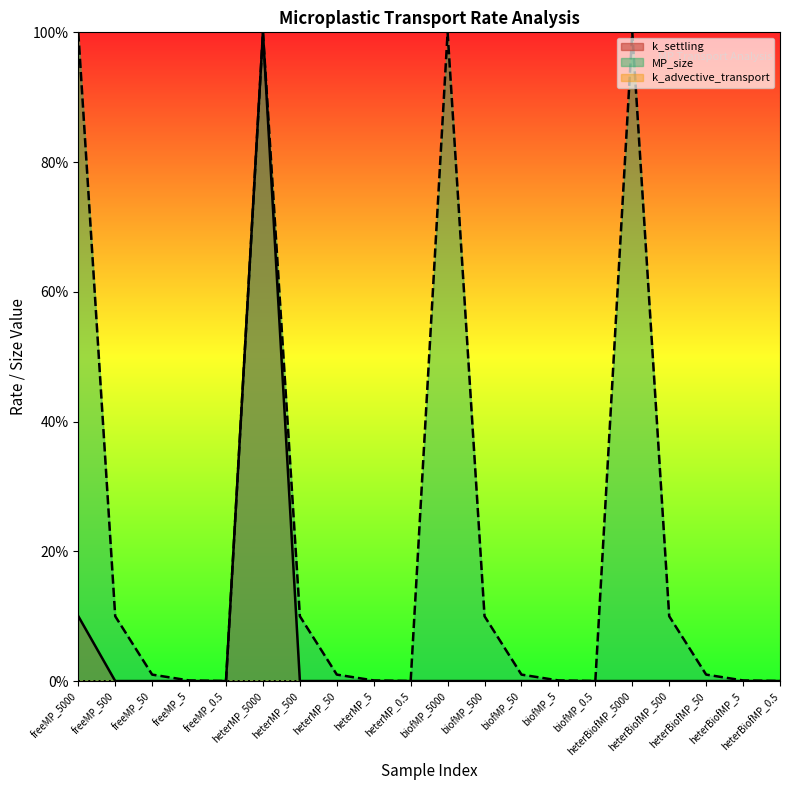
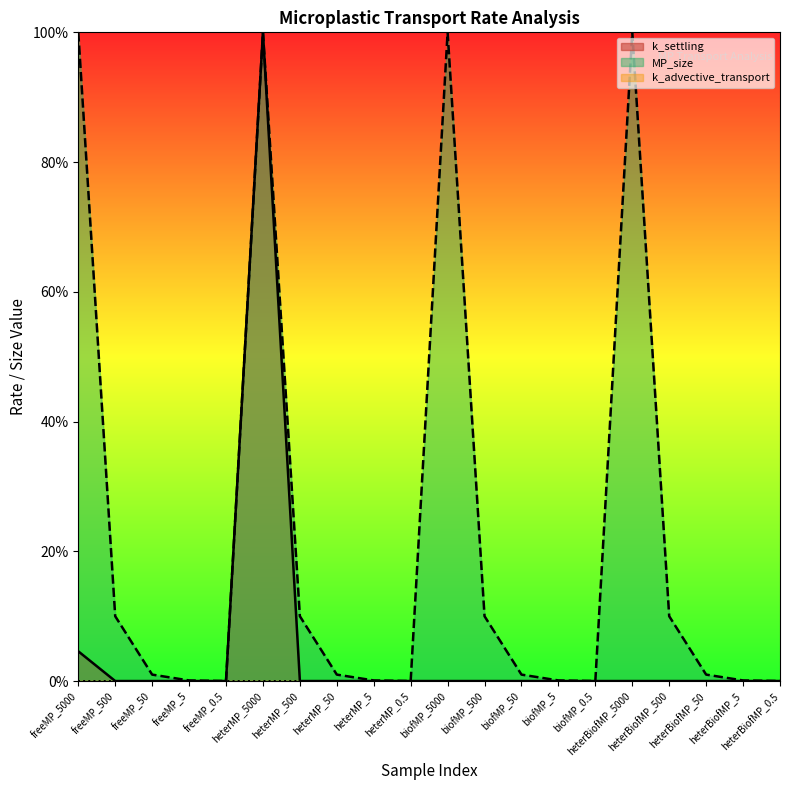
k_settling, freeMP_5000: 10% -> 5%
